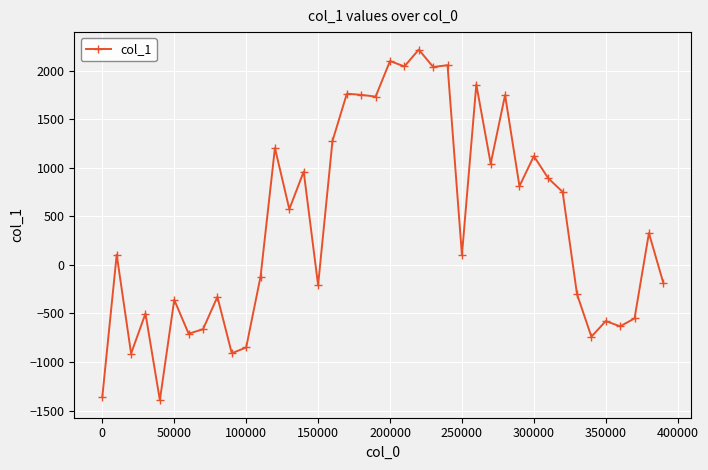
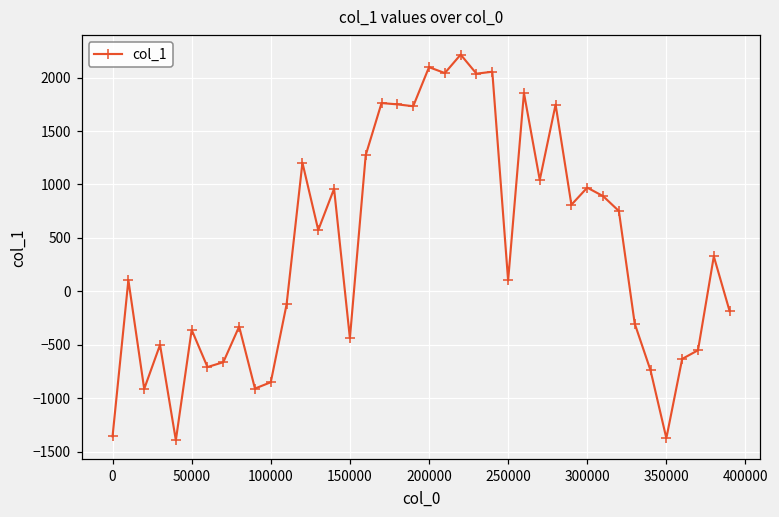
150000: -200 -> -400
300000: 1100 -> 1000
350000: -600 -> -1400
